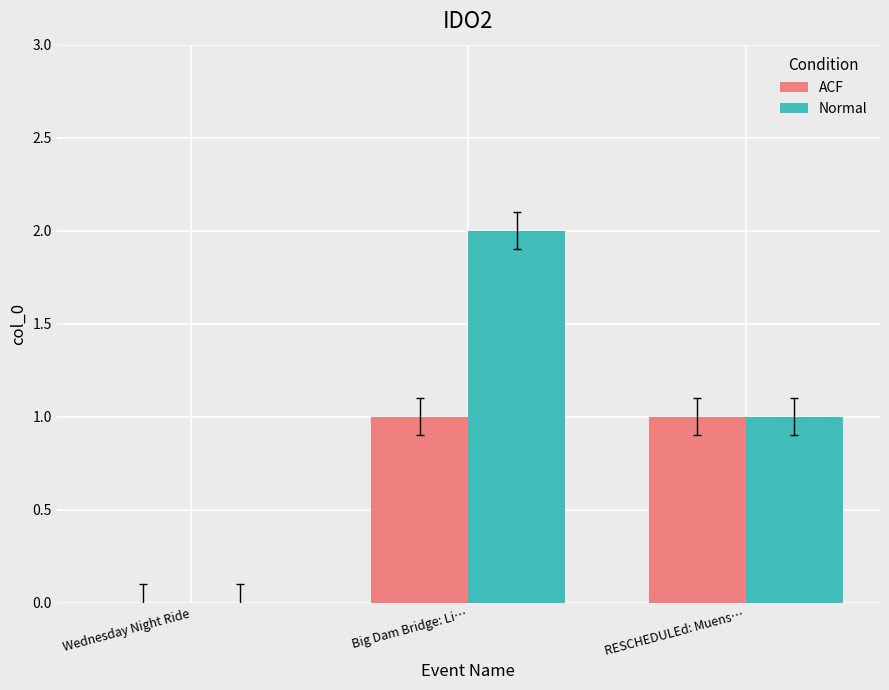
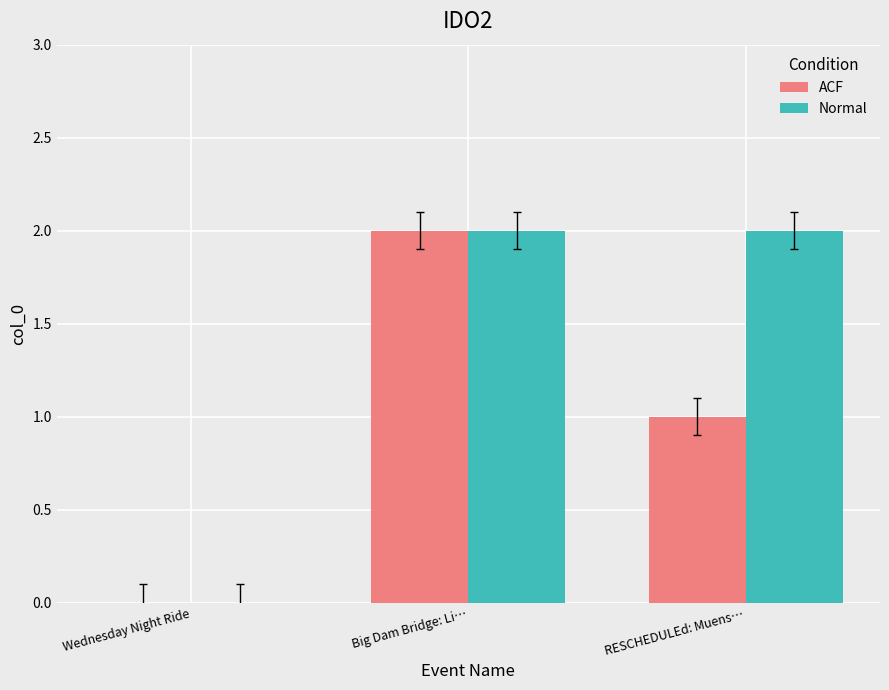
ACF, Big Dam Bridge: Li…: 1 -> 2
Normal, RESCHEDULEd: Muens…: 1 -> 2
